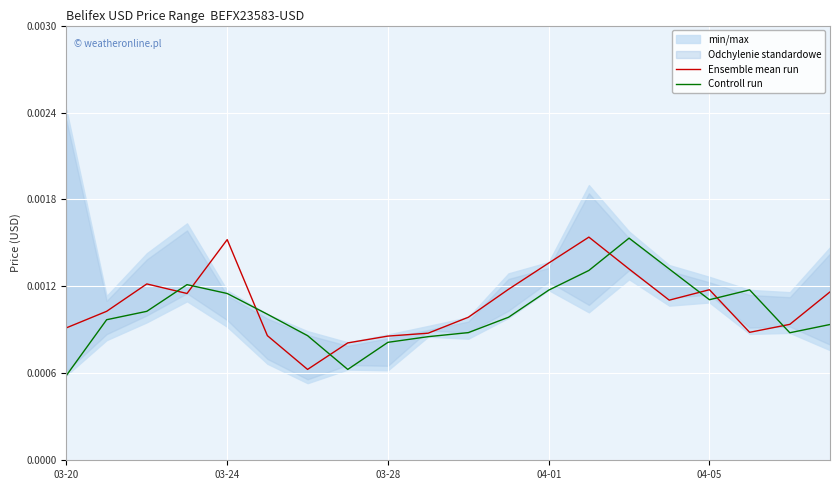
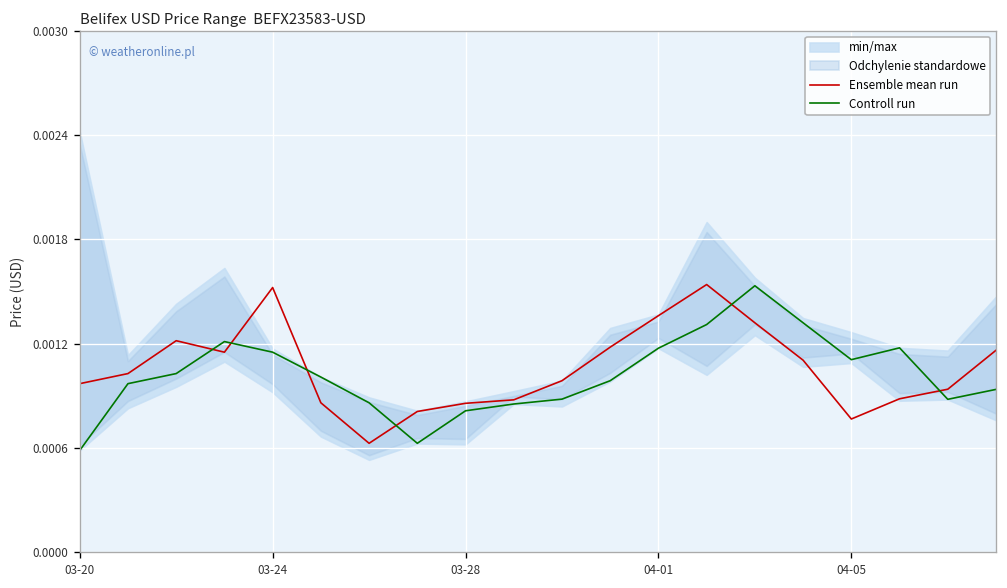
Ensemble mean run, 03-20: 0.00091 -> 0.00097
Ensemble mean run, 04-05: 0.00118 -> 0.00077
